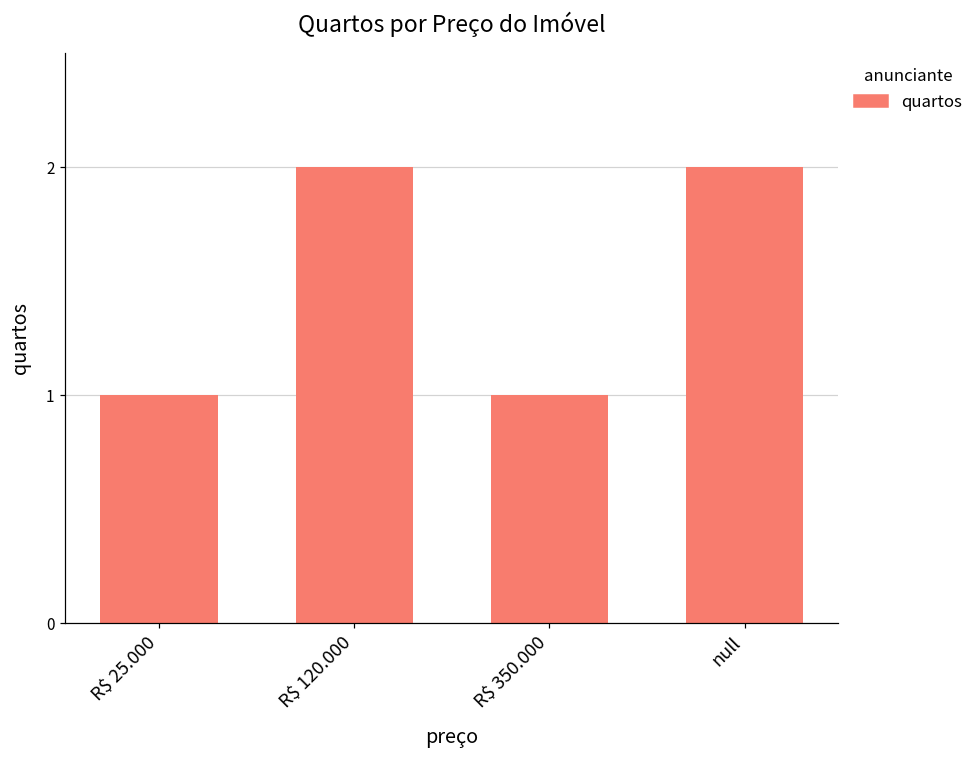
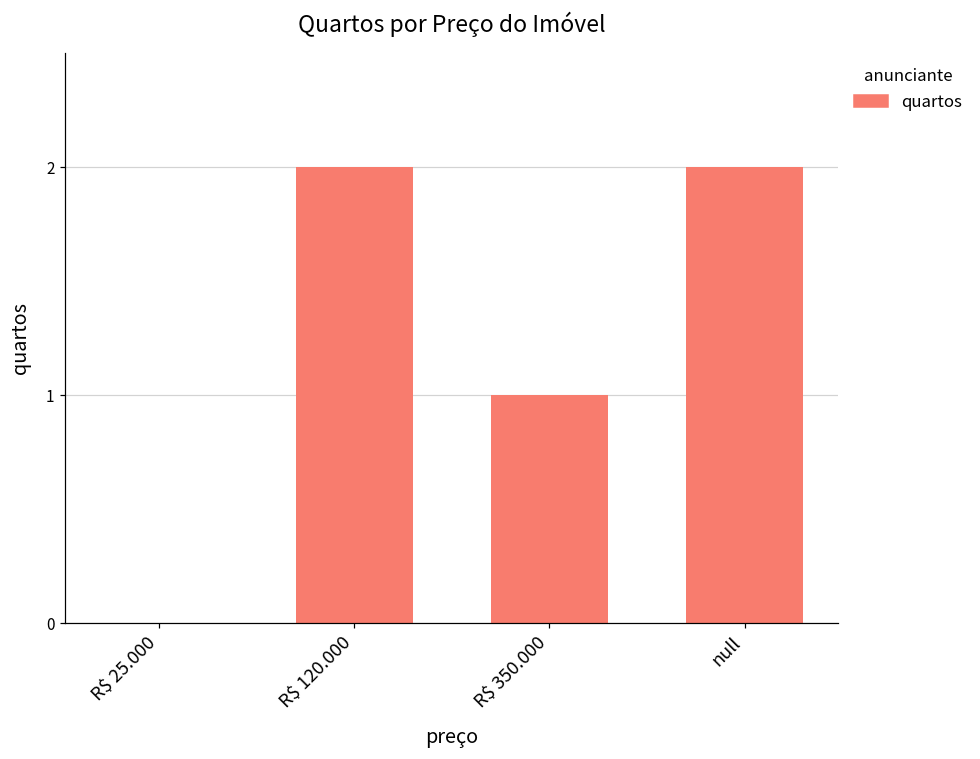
R$ 25.000: 1 -> 0
